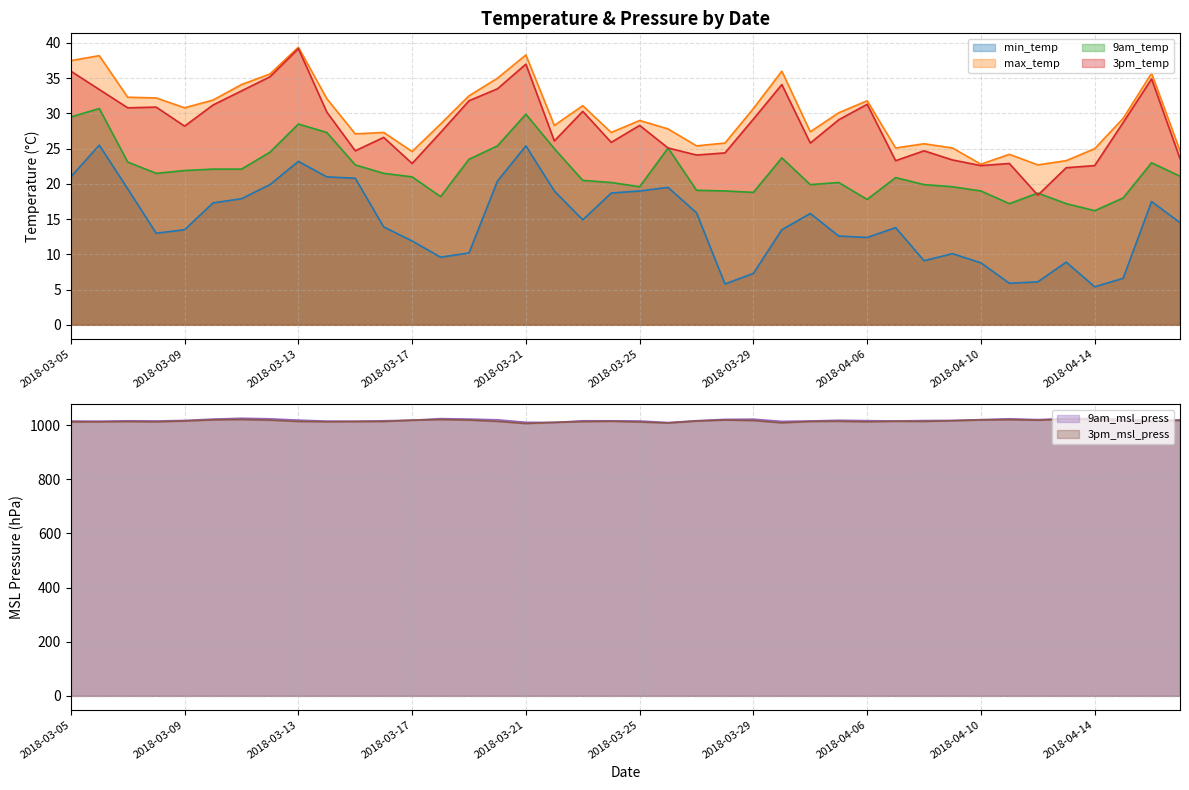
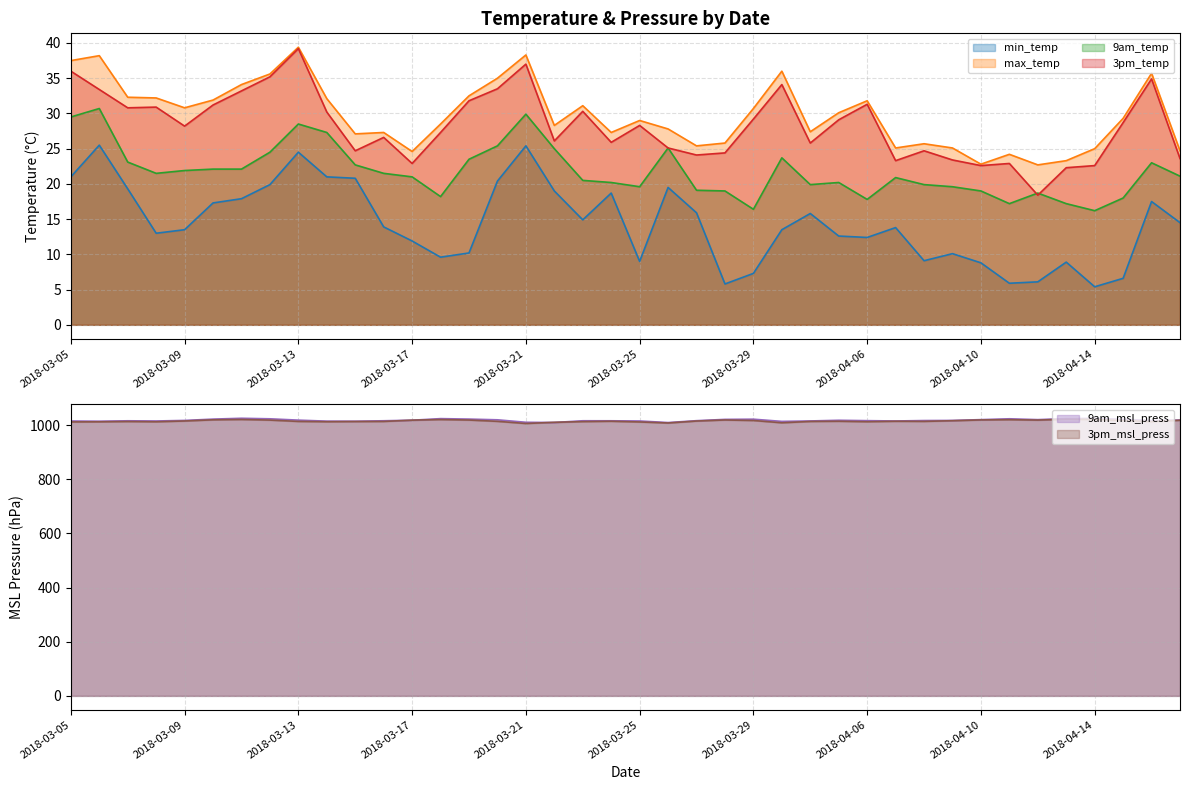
Temperature & Pressure by Date, min_temp, 2018-03-13: 23 -> 25
Temperature & Pressure by Date, min_temp, 2018-03-25: 19 -> 9
Temperature & Pressure by Date, 9am_temp, 2018-03-29: 19 -> 16
